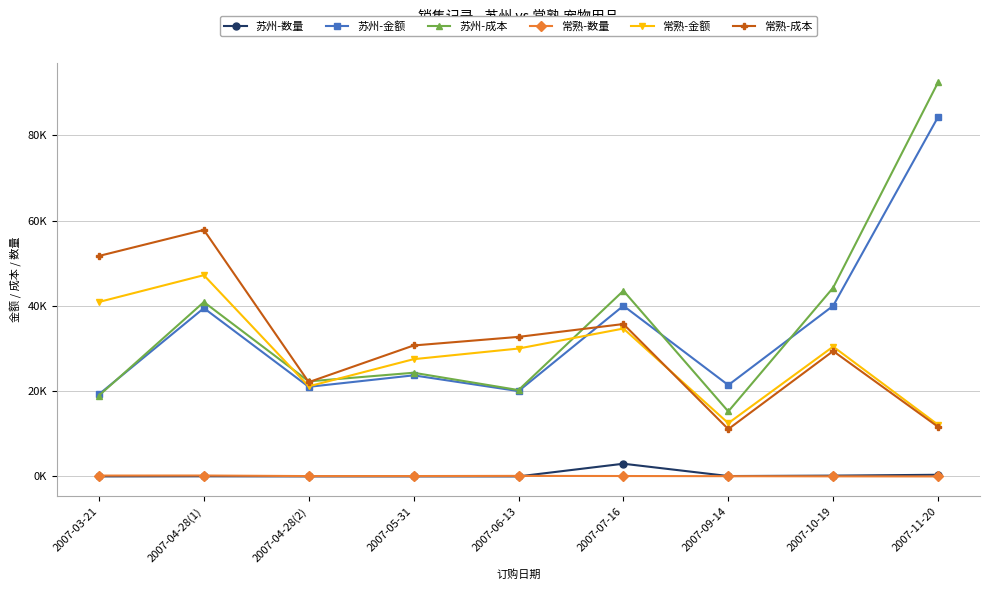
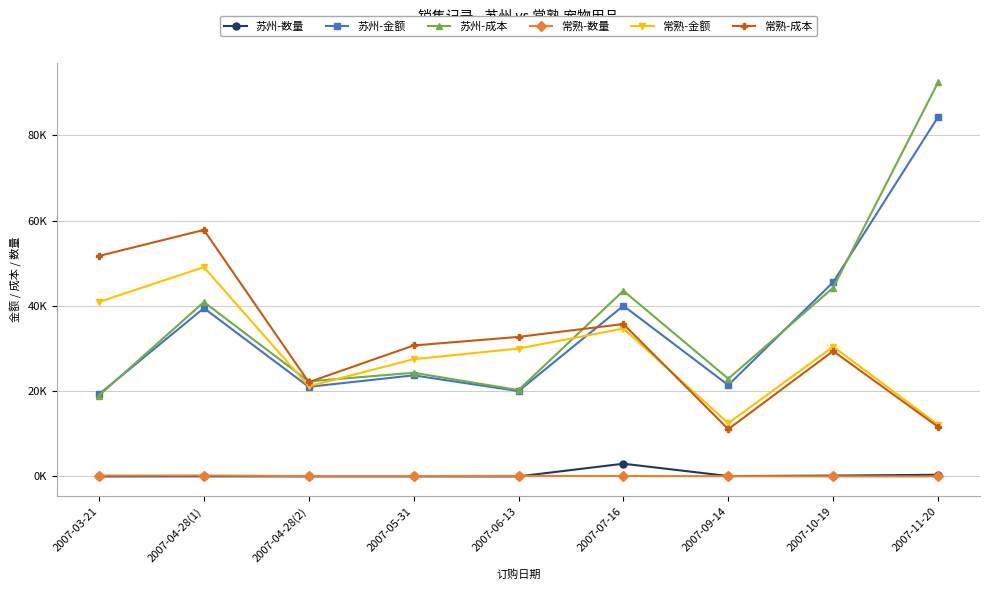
常熟-金额, 2007-04-28(1): 47000 -> 49000
苏州-成本, 2007-09-14: 15000 -> 23000
苏州-金额, 2007-10-19: 40000 -> 46000
